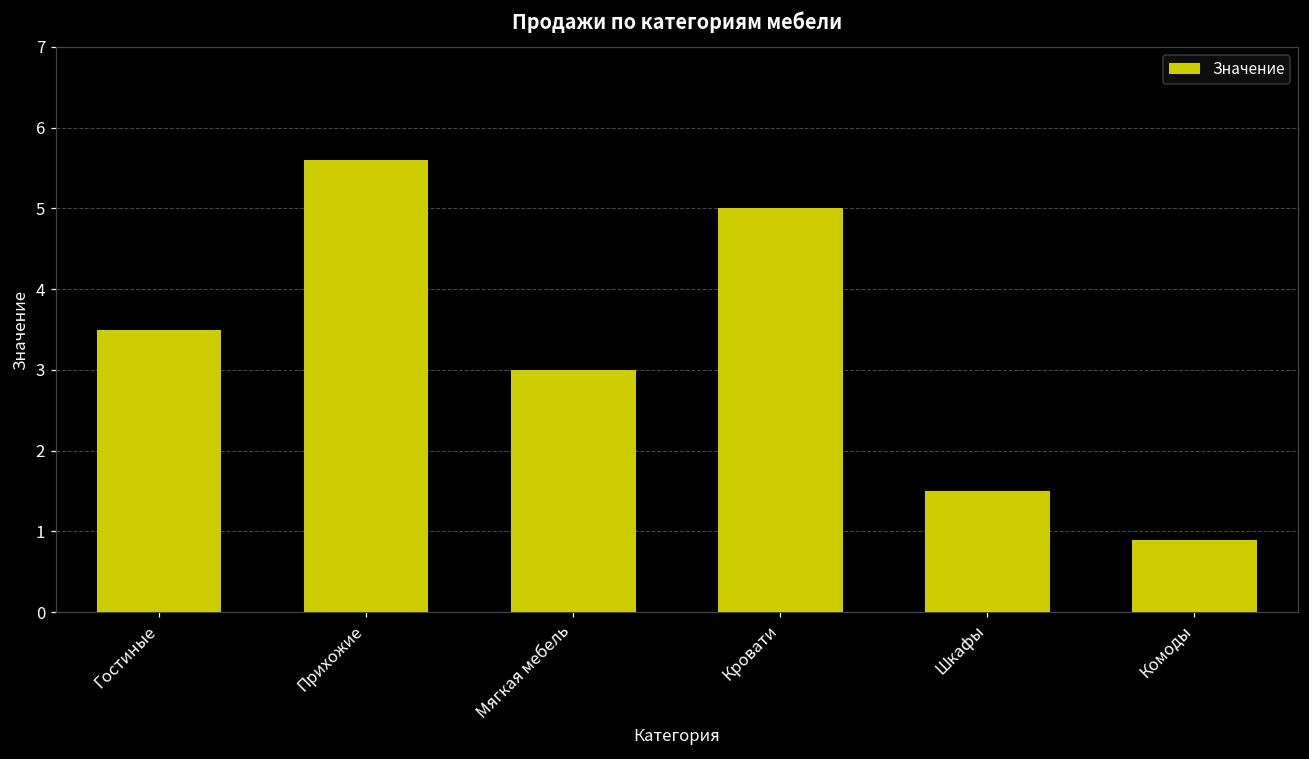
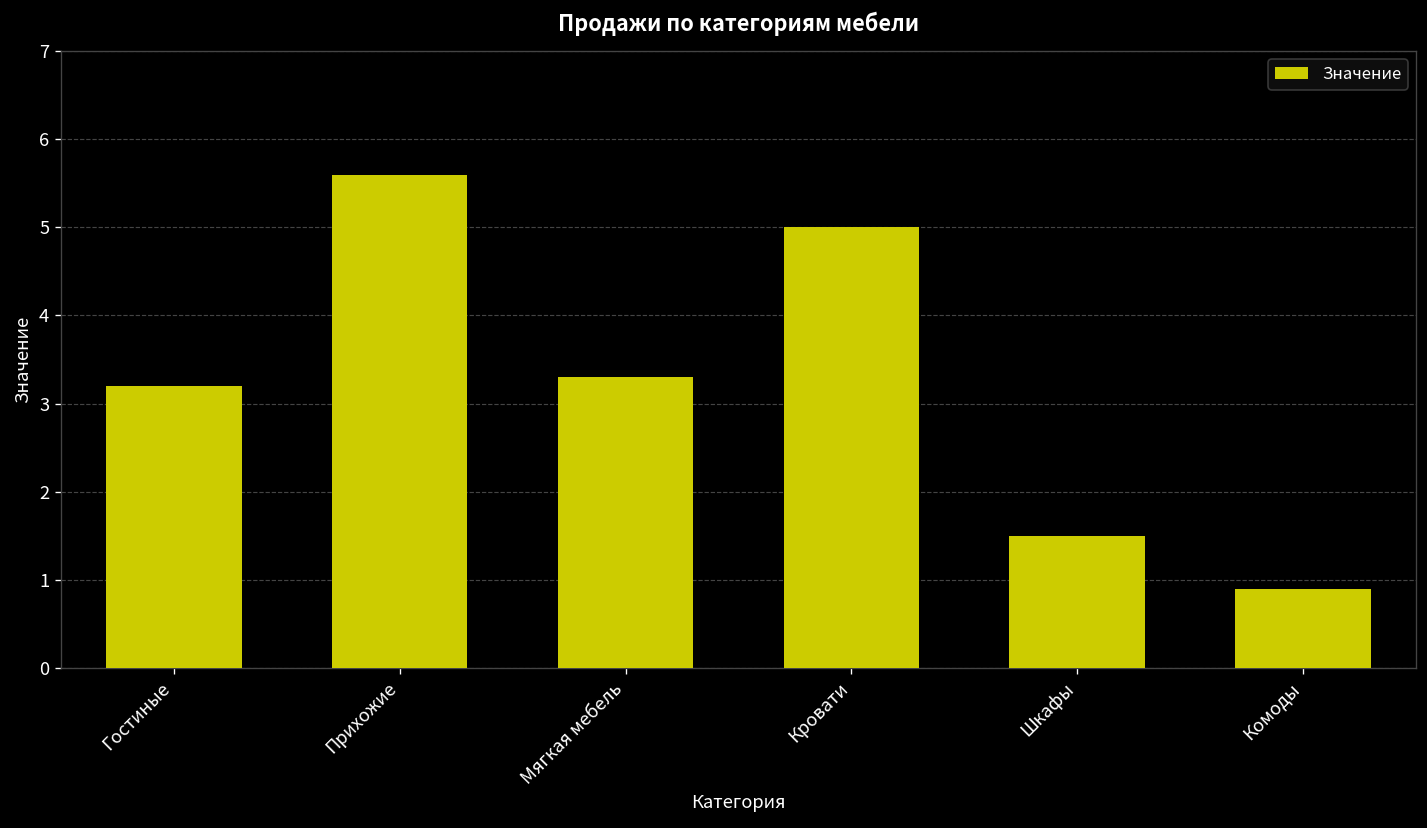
Гостиные: 3.5 -> 3.2
Мягкая мебель: 3.0 -> 3.3
